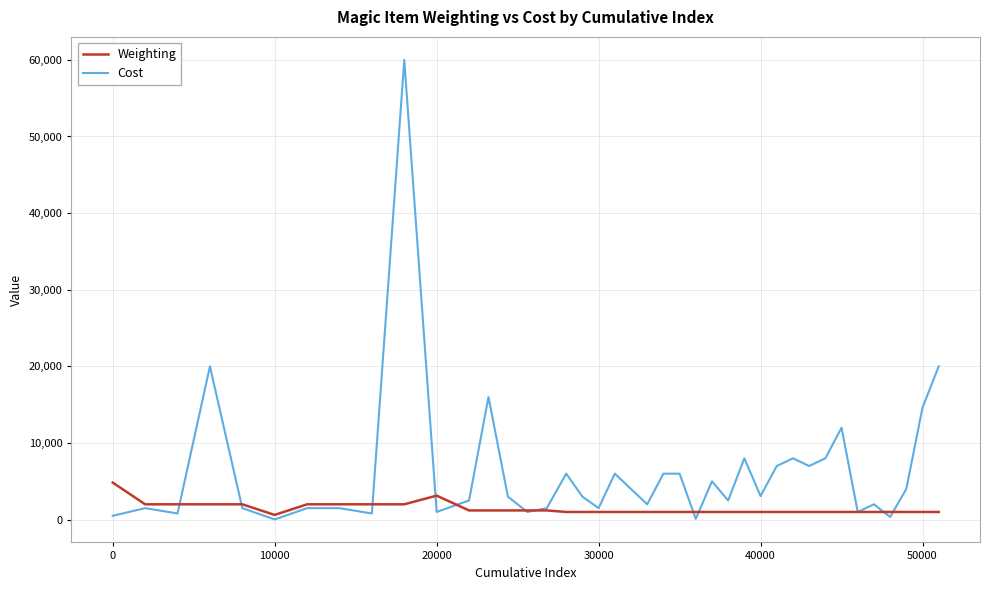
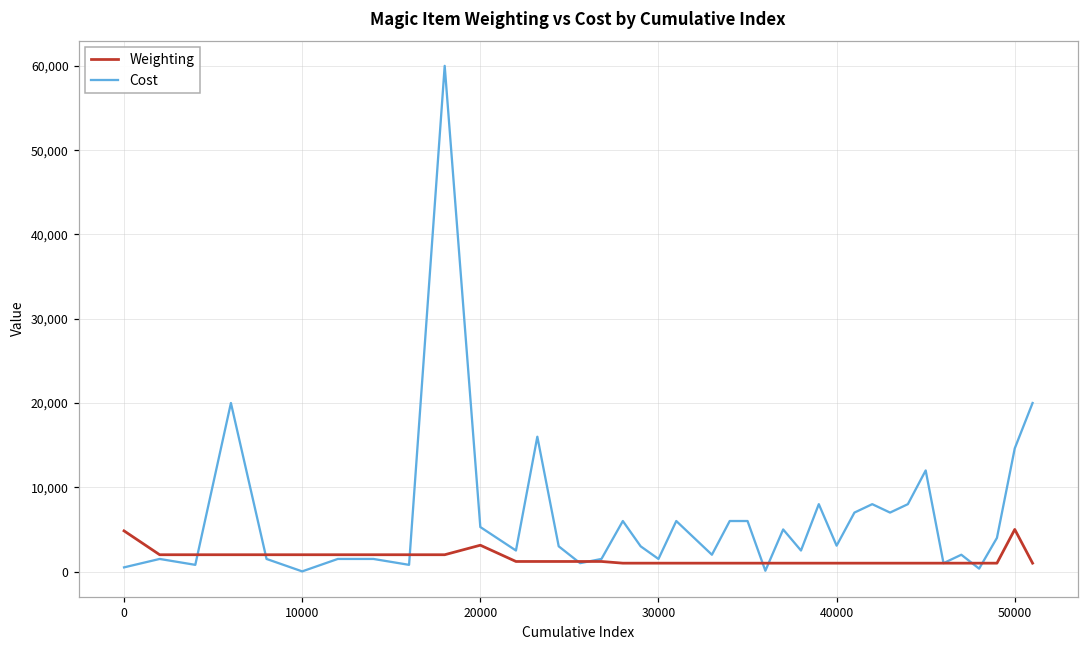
Weighting, 10000: 1,000 -> 2,000
Cost, 20000: 1,000 -> 5,000
Weighting, 50000: 1,000 -> 5,000
